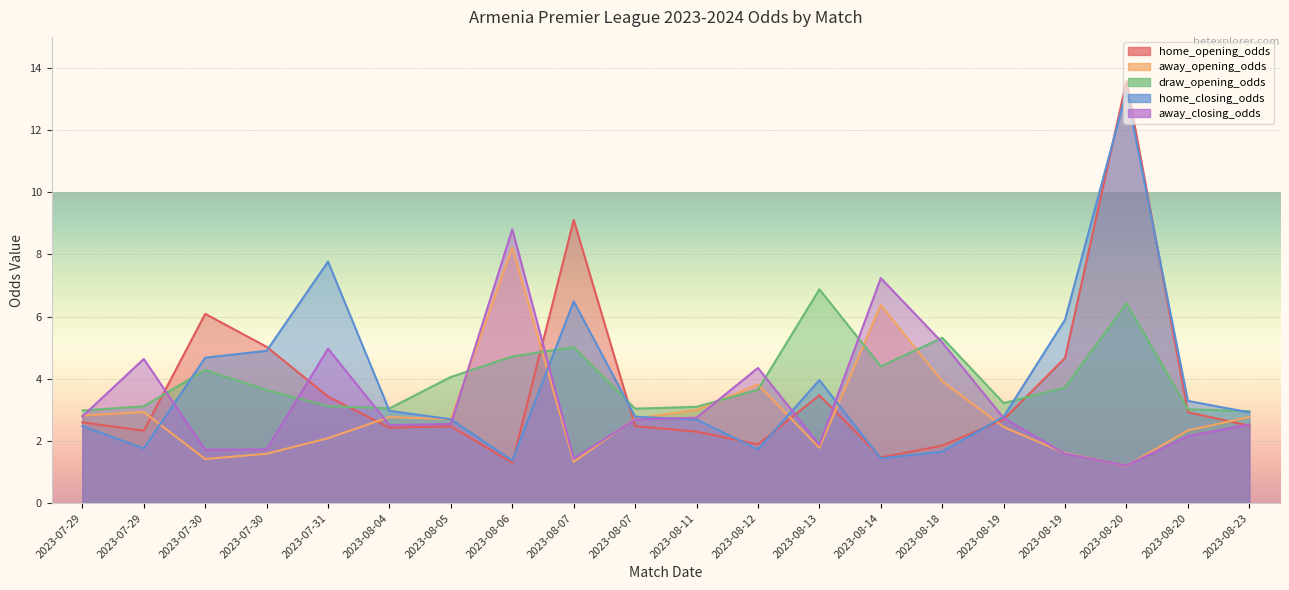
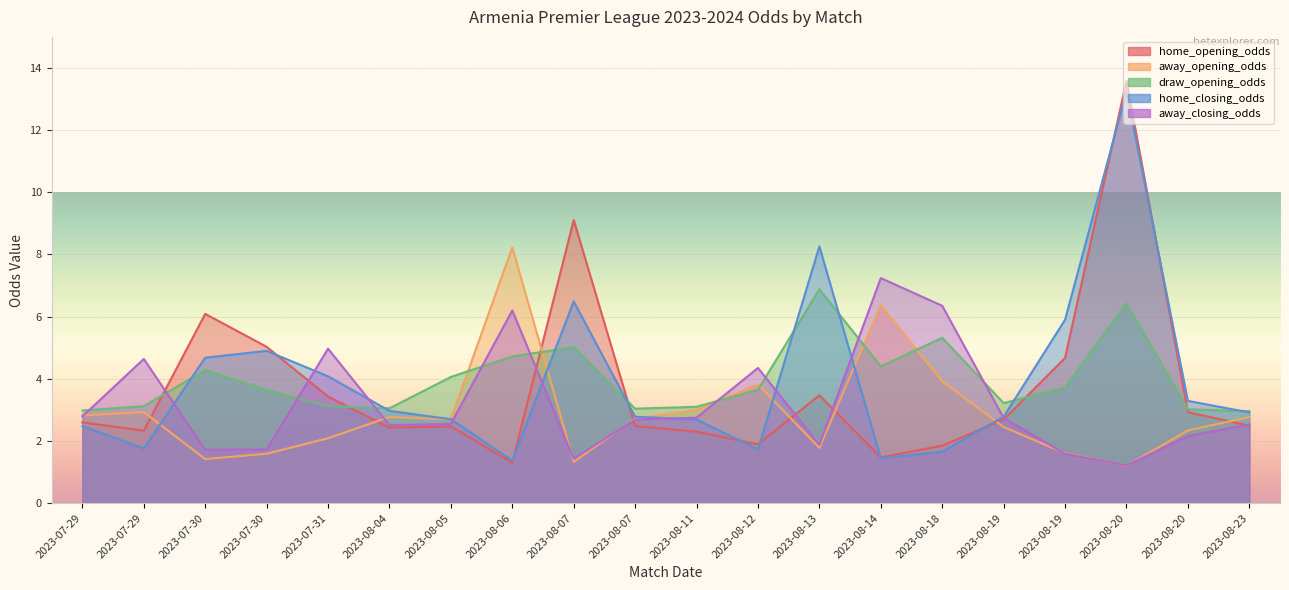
home_closing_odds, 2023-07-31: 7.8 -> 4.1
away_closing_odds, 2023-08-06: 8.8 -> 6.2
home_closing_odds, 2023-08-13: 4.0 -> 8.3
away_closing_odds, 2023-08-18: 5.2 -> 6.4
